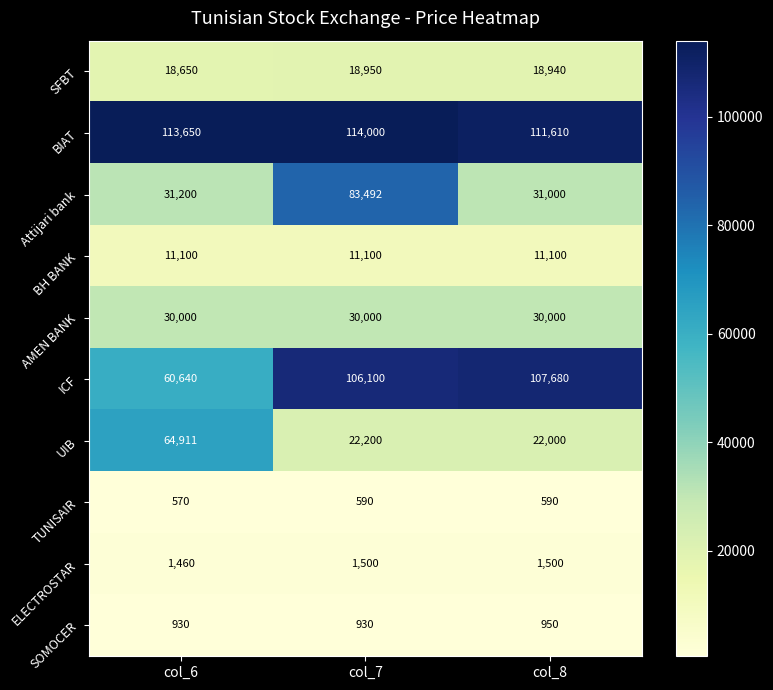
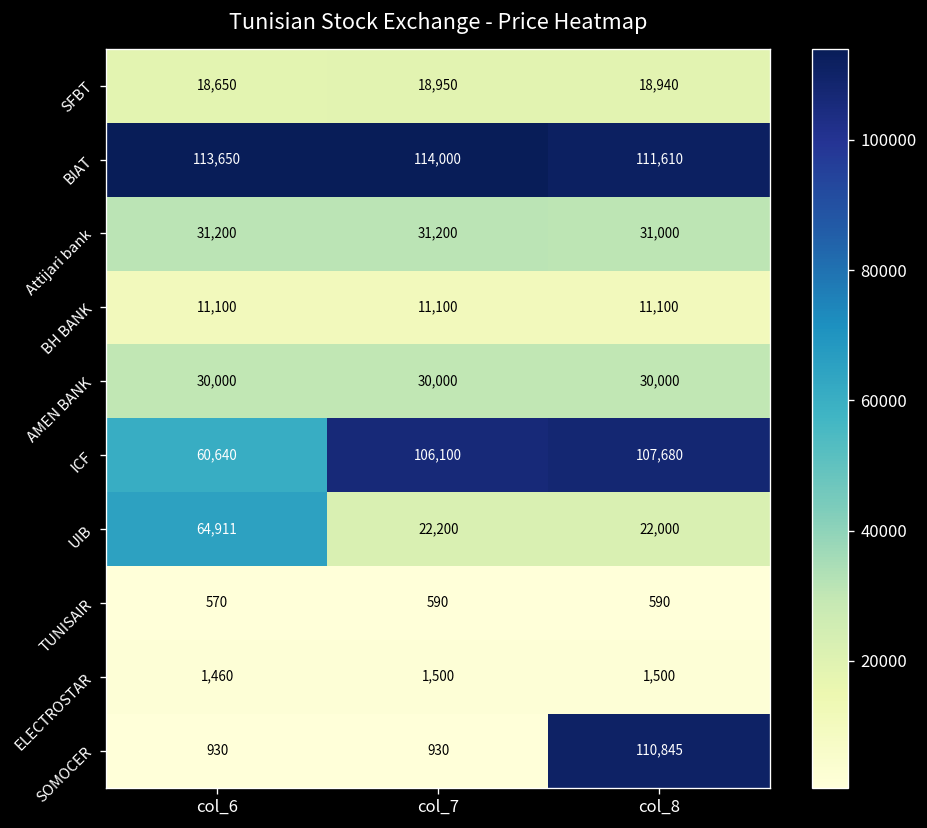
Attijari bank, col_7: 83,492 -> 31,200
SOMOCER, col_8: 950 -> 110,845
